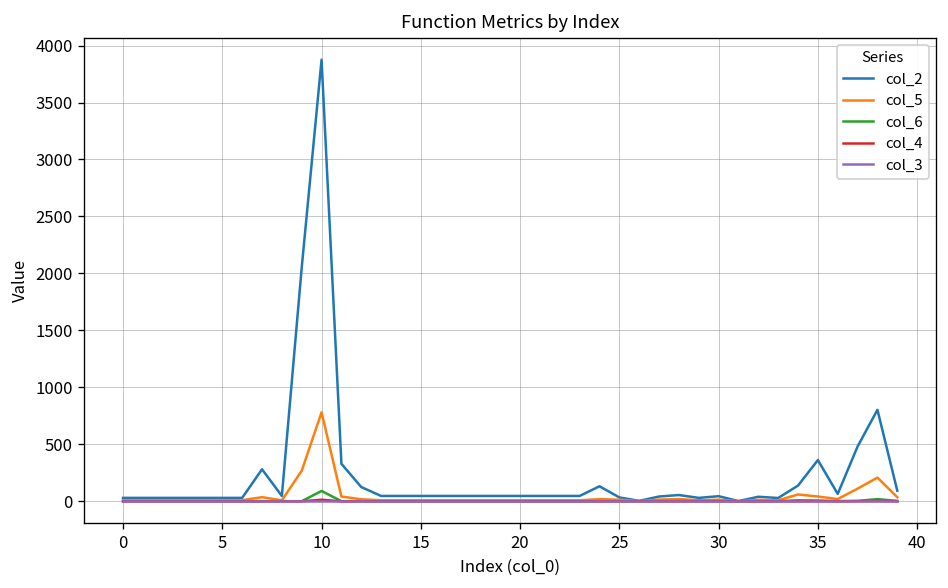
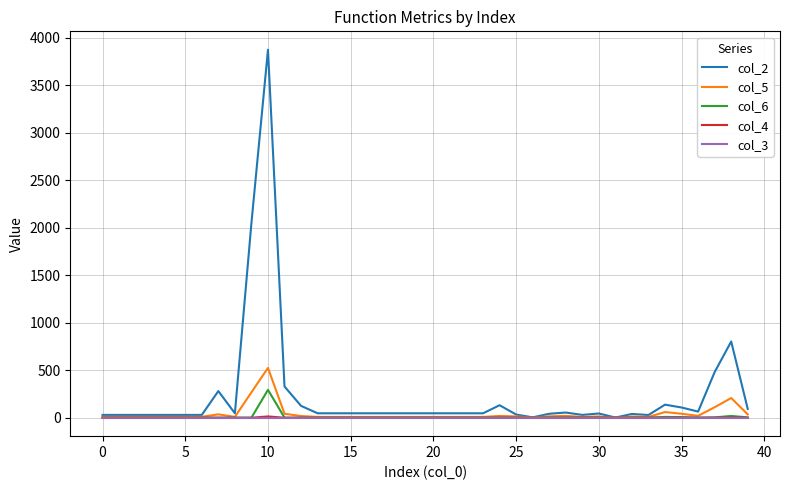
col_5, 10: 800 -> 500
col_6, 10: 100 -> 300
col_2, 35: 400 -> 100
